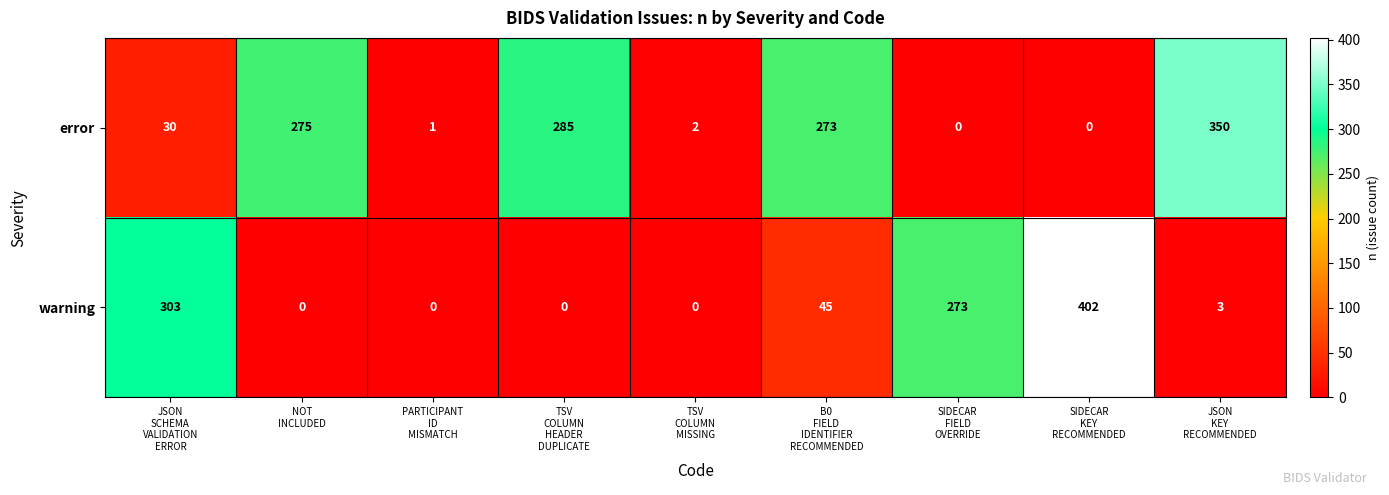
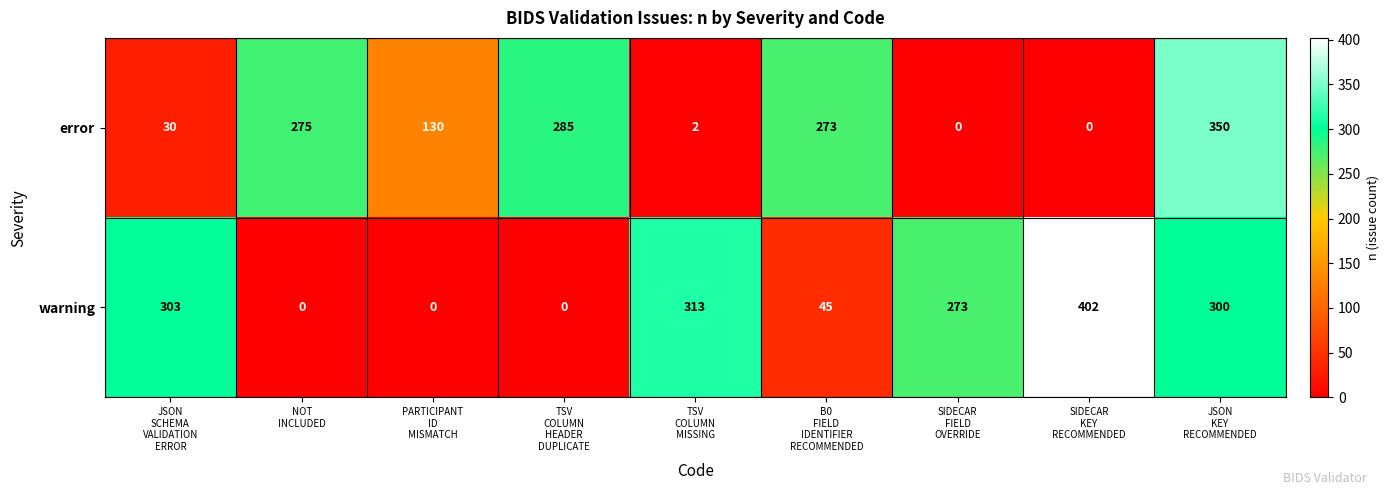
error, PARTICIPANT ID MISMATCH: 1 -> 130
warning, TSV COLUMN MISSING: 0 -> 313
warning, JSON KEY RECOMMENDED: 3 -> 300
